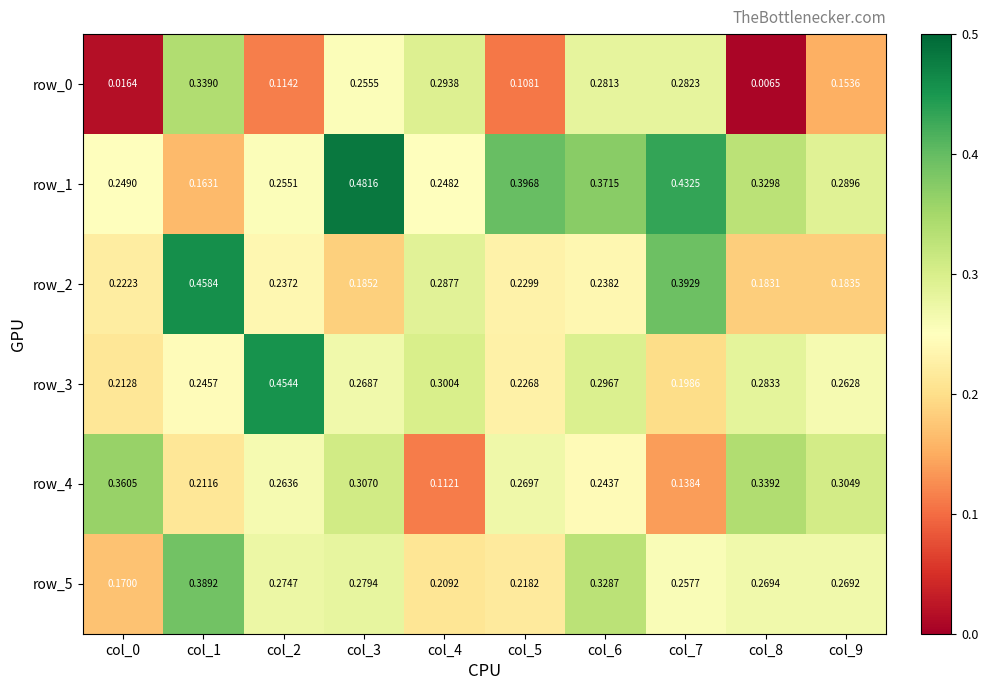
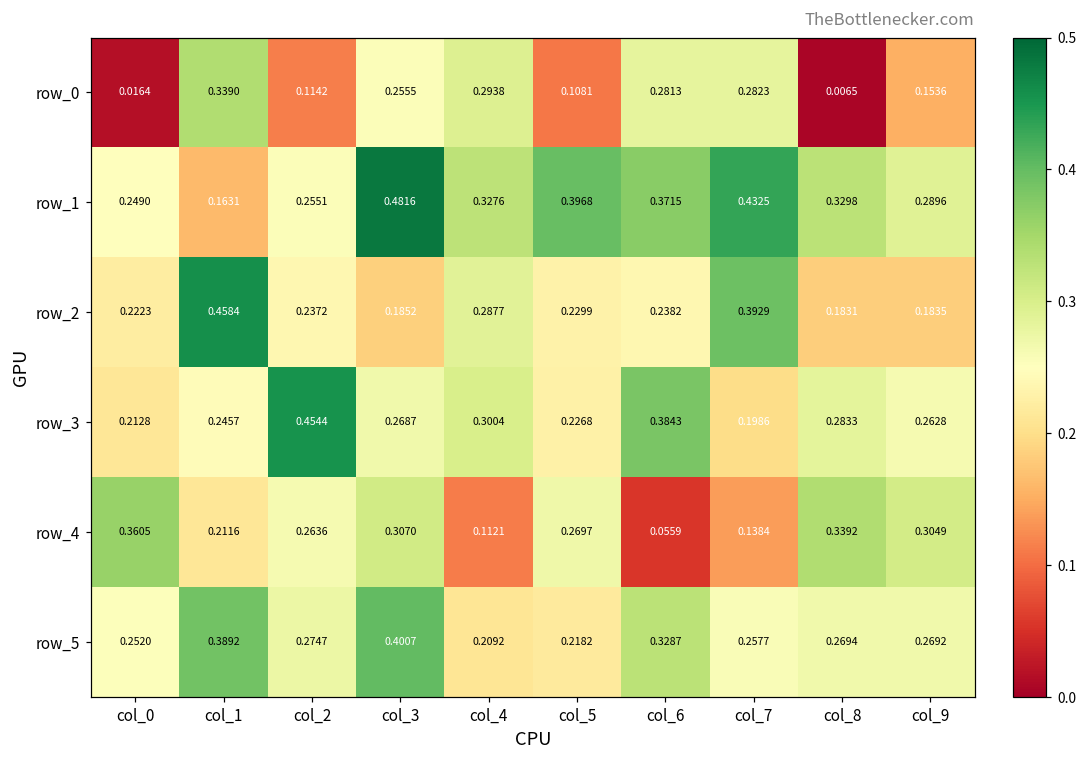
row_1, col_4: 0.2482 -> 0.3276
row_3, col_6: 0.2967 -> 0.3843
row_4, col_6: 0.2437 -> 0.0559
row_5, col_0: 0.1700 -> 0.2520
row_5, col_3: 0.2794 -> 0.4007
